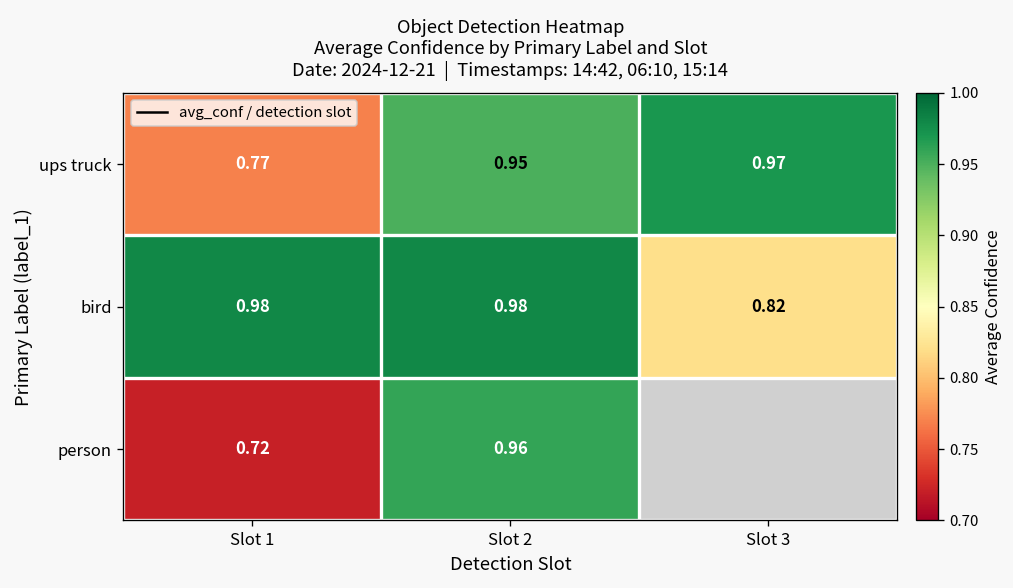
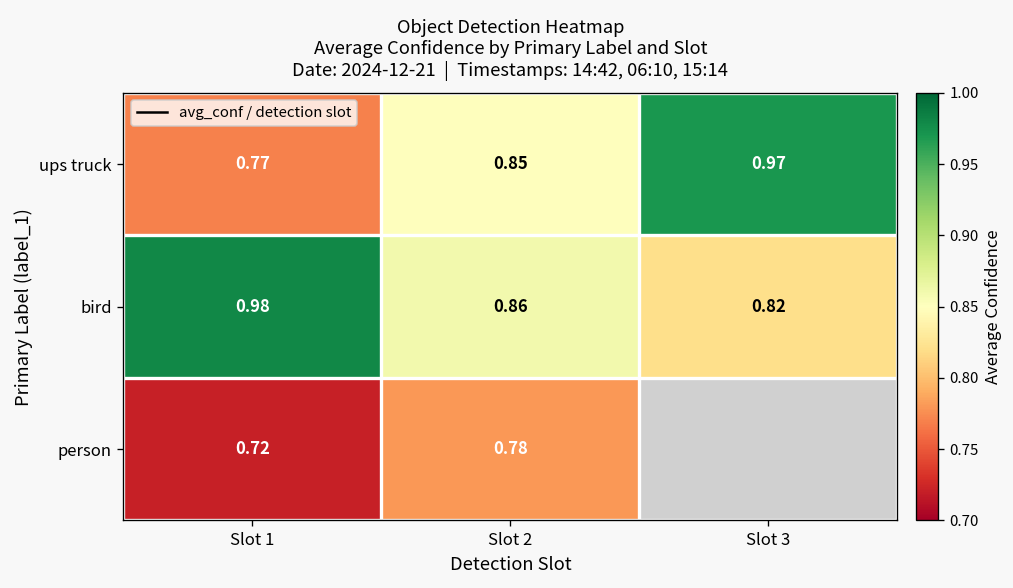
ups truck, Slot 2: 0.95 -> 0.85
bird, Slot 2: 0.98 -> 0.86
person, Slot 2: 0.96 -> 0.78
